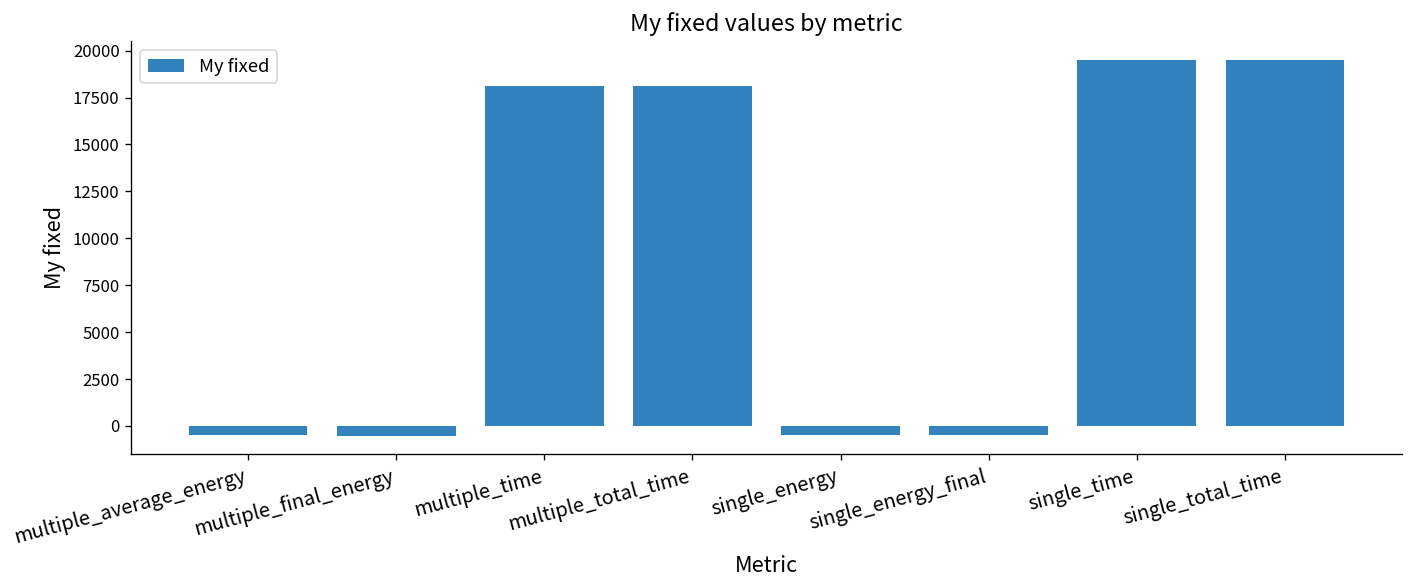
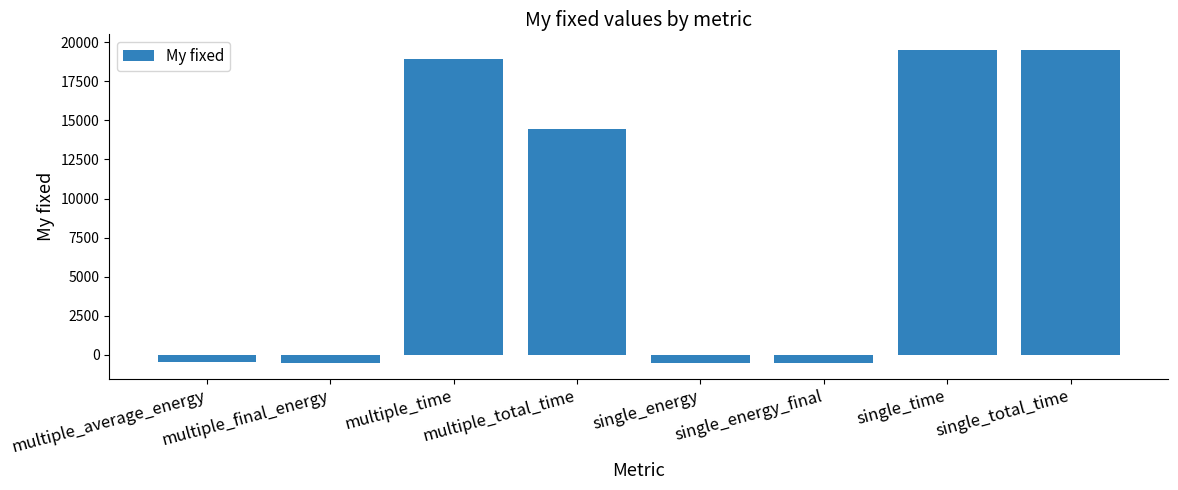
multiple_time: 18100 -> 18900
multiple_total_time: 18100 -> 14500
